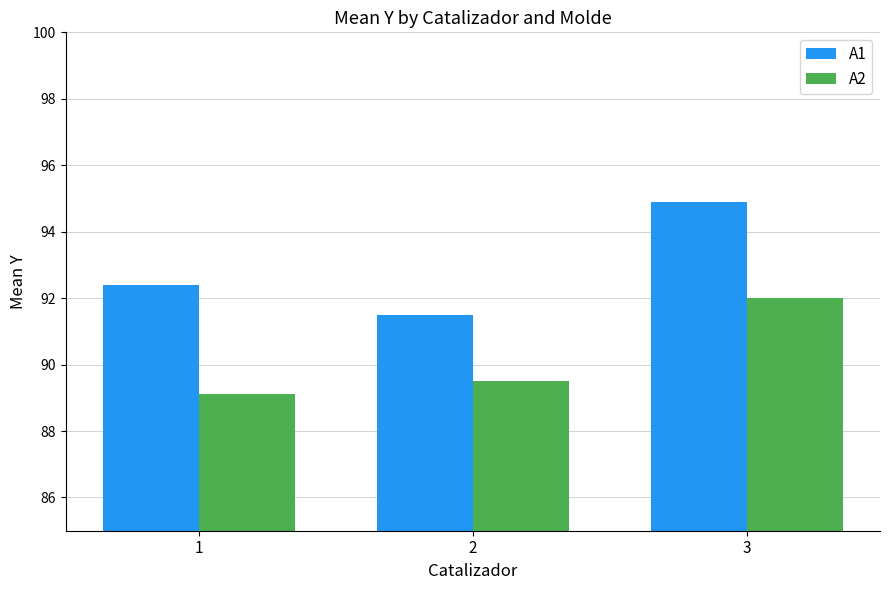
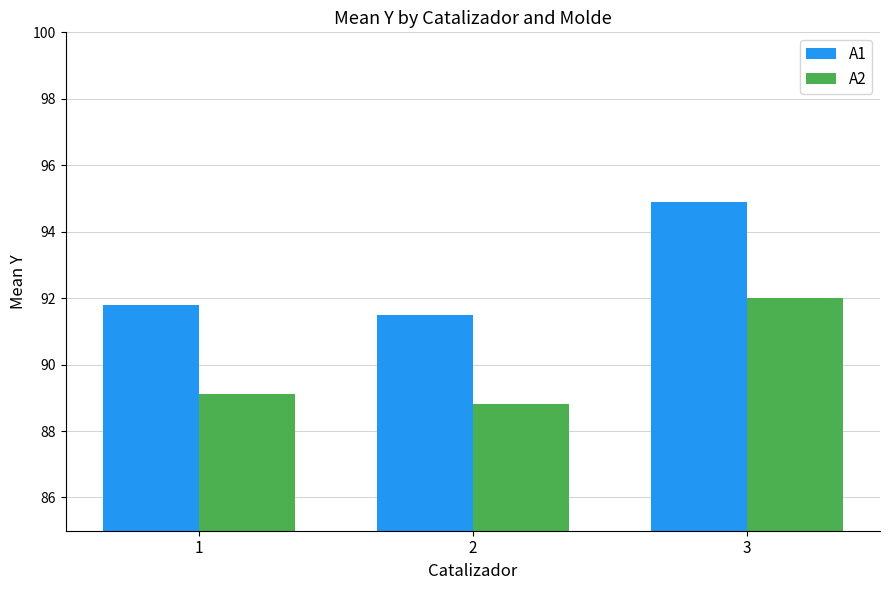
A1, 1: 92.4 -> 91.8
A2, 2: 89.5 -> 88.8
